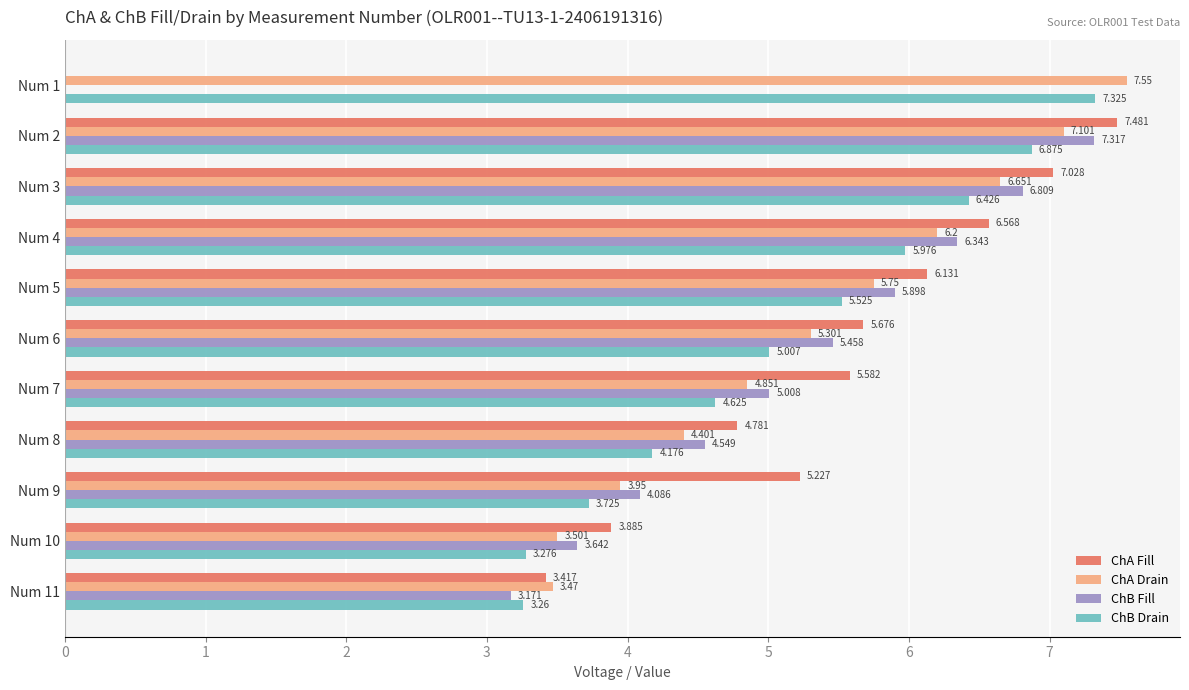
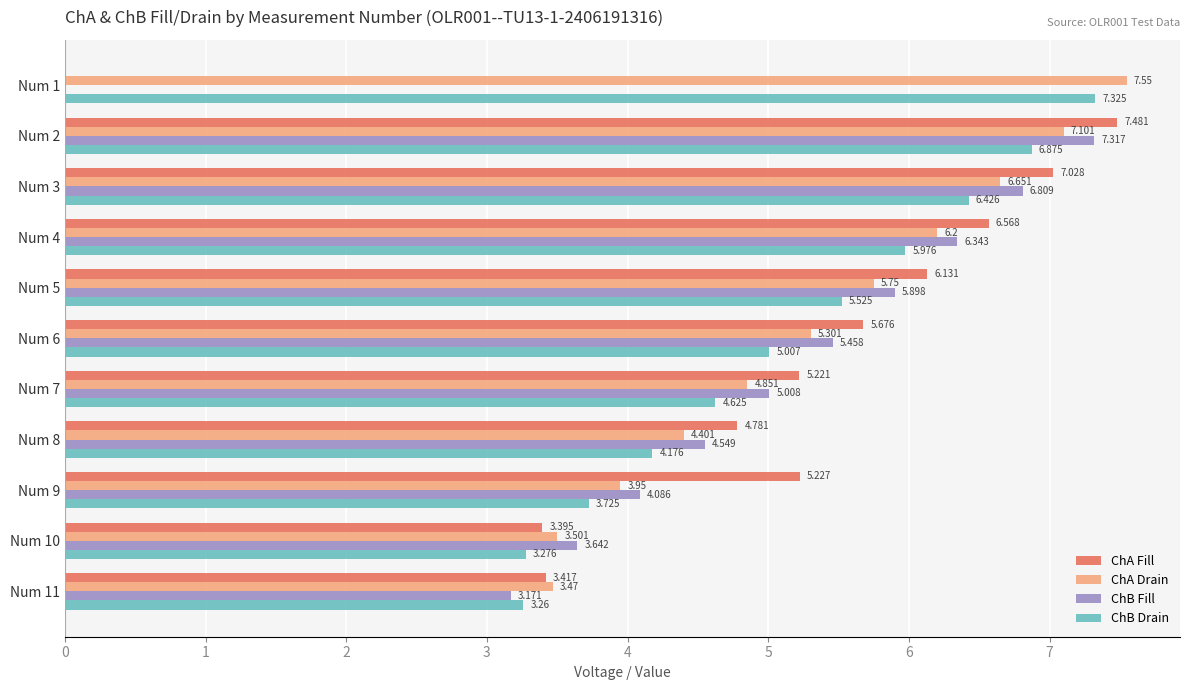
ChA Fill, Num 7: 5.582 -> 5.221
ChA Fill, Num 10: 3.885 -> 3.395
